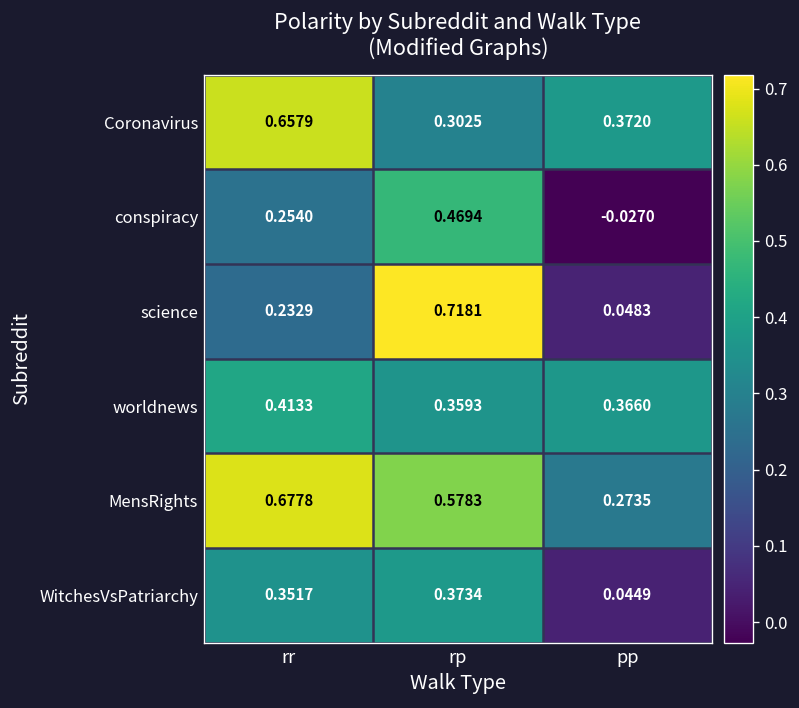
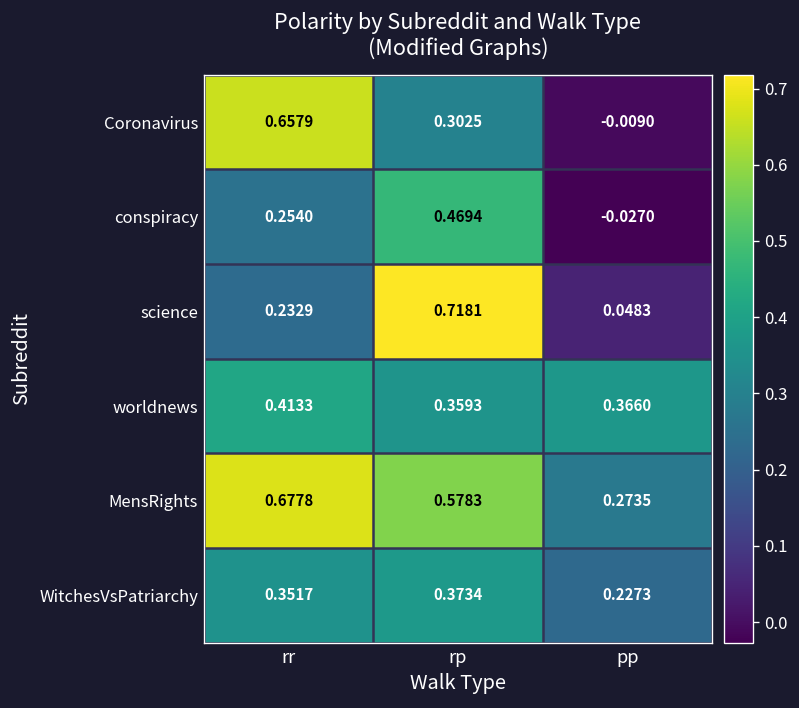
Coronavirus, pp: 0.3720 -> -0.0090
WitchesVsPatriarchy, pp: 0.0449 -> 0.2273
